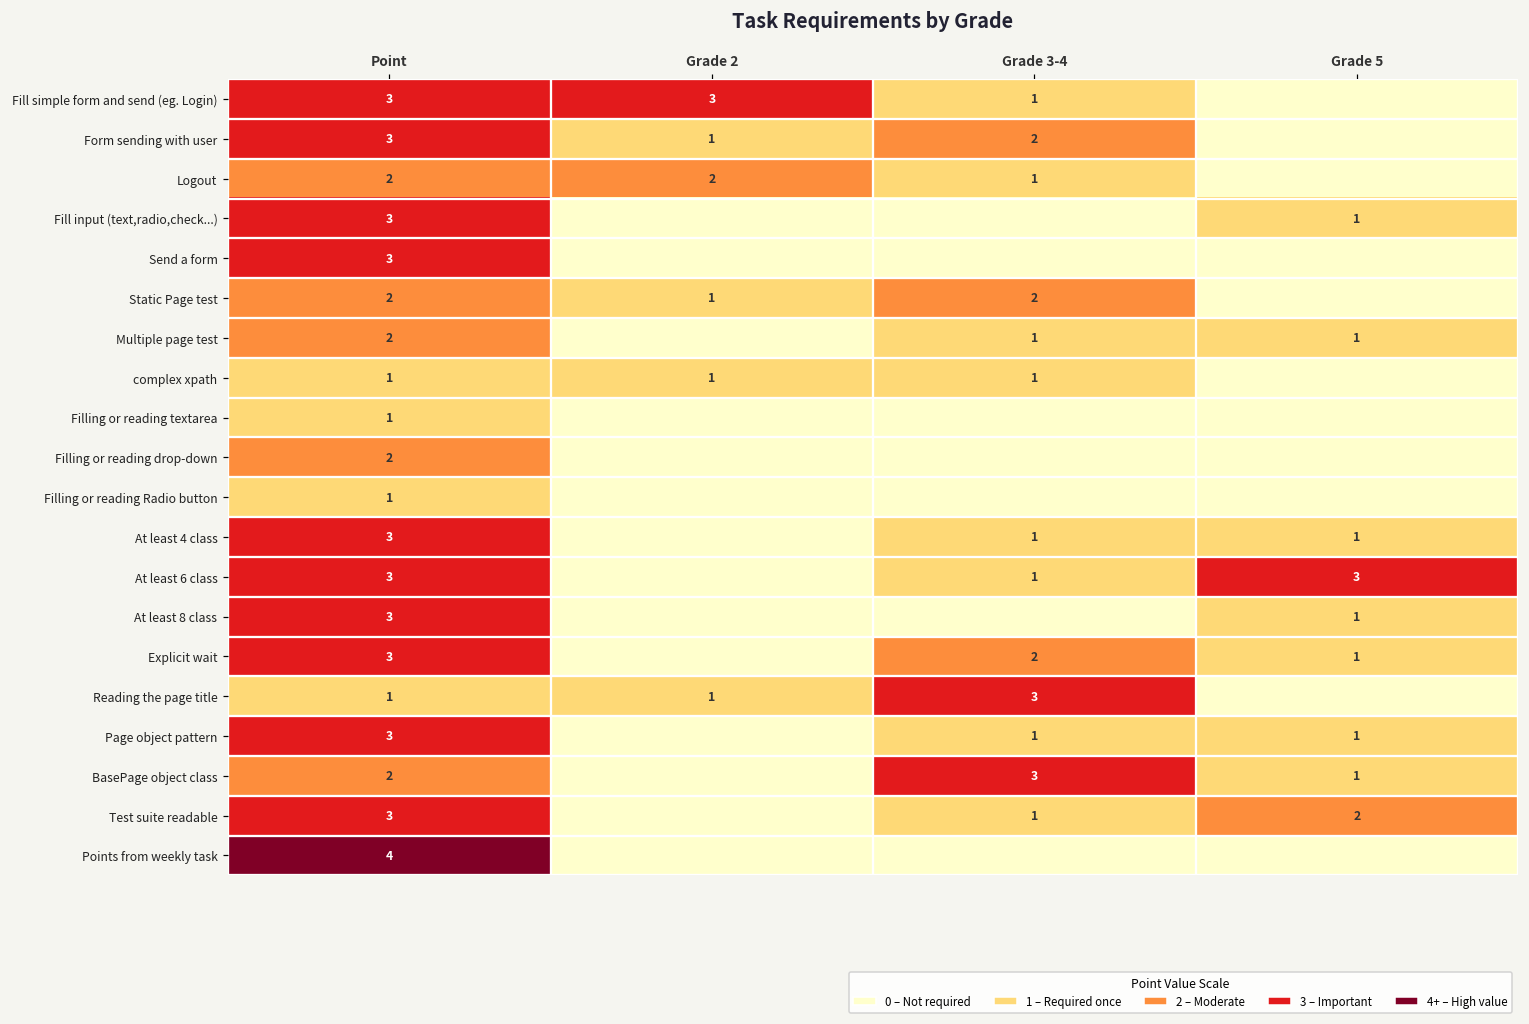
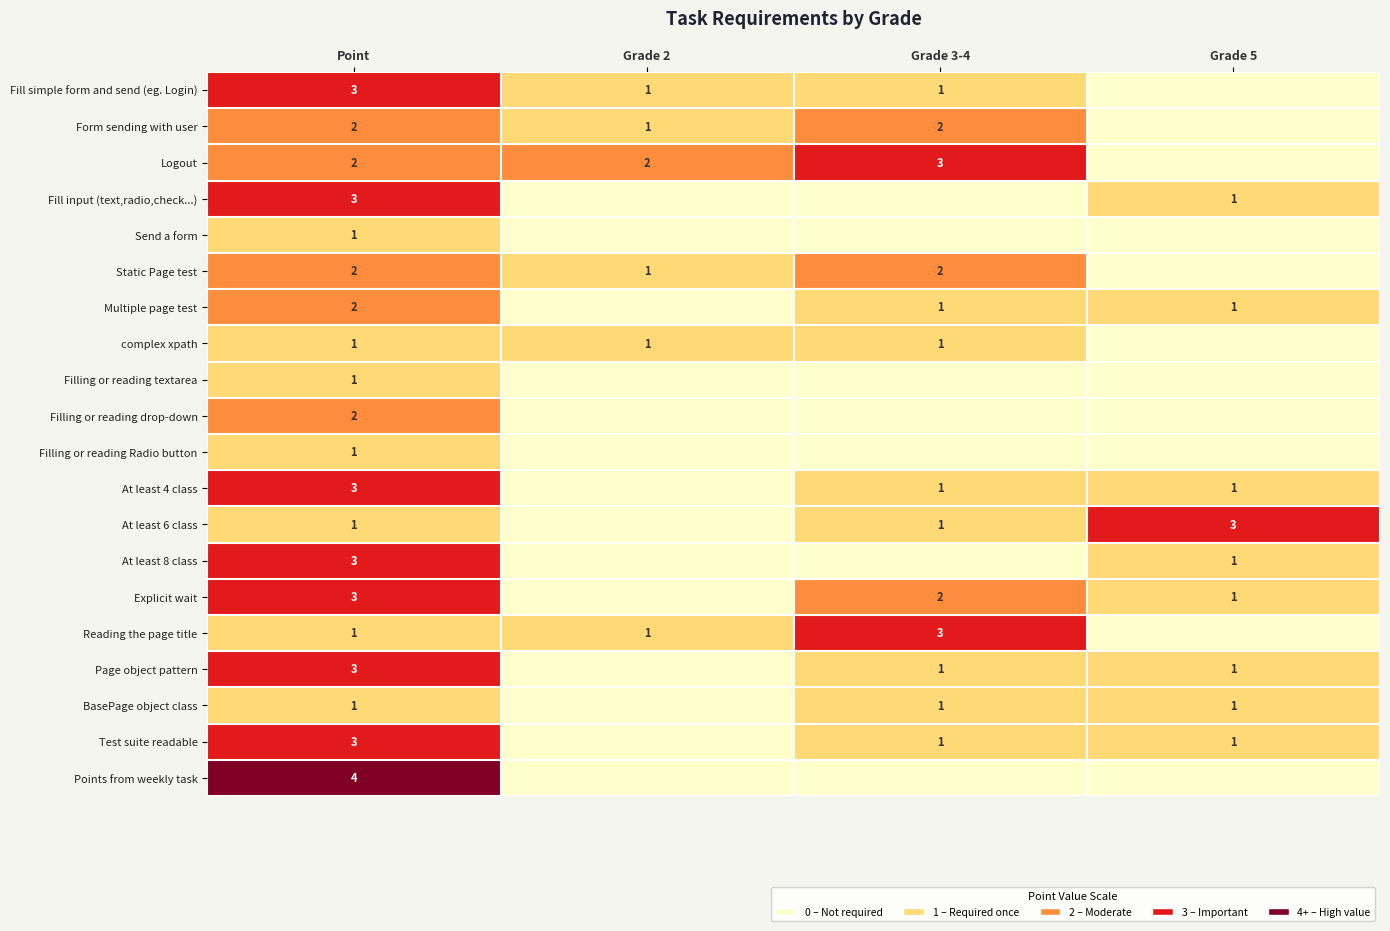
Fill simple form and send (eg. Login), Grade 2: 3 -> 1
Form sending with user, Point: 3 -> 2
Logout, Grade 3-4: 1 -> 3
Send a form, Point: 3 -> 1
At least 6 class, Point: 3 -> 1
BasePage object class, Point: 2 -> 1
BasePage object class, Grade 3-4: 3 -> 1
Test suite readable, Grade 5: 2 -> 1
